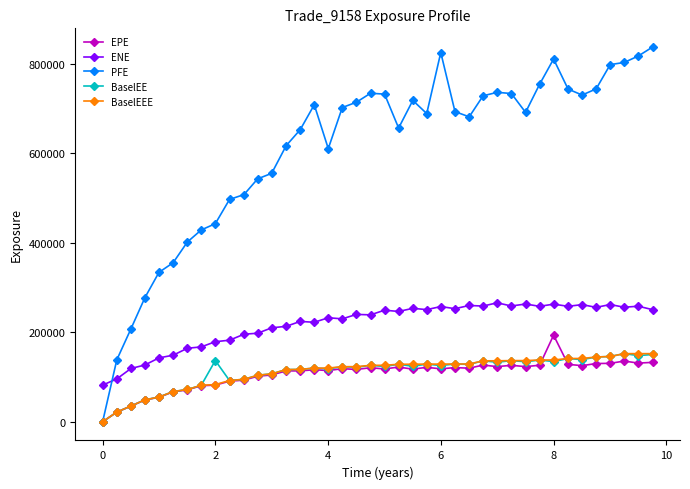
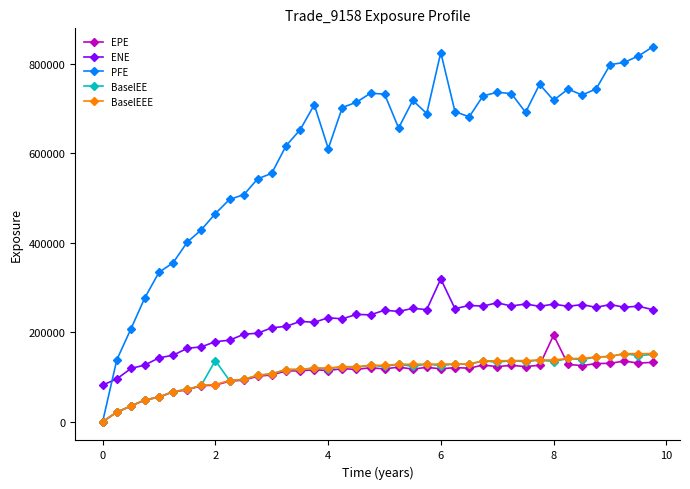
PFE, 2: 440000 -> 470000
ENE, 6: 260000 -> 320000
PFE, 8: 810000 -> 720000
